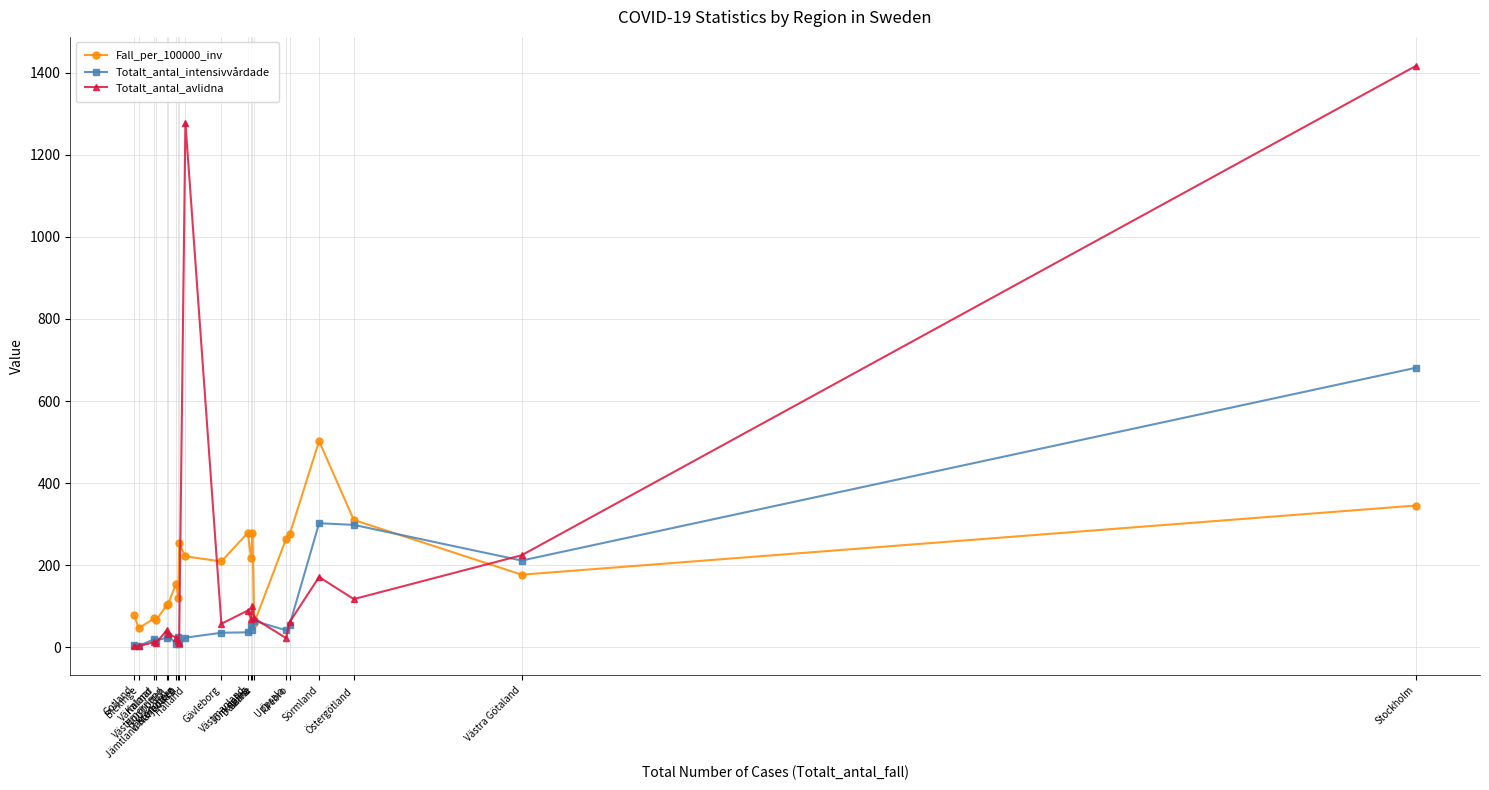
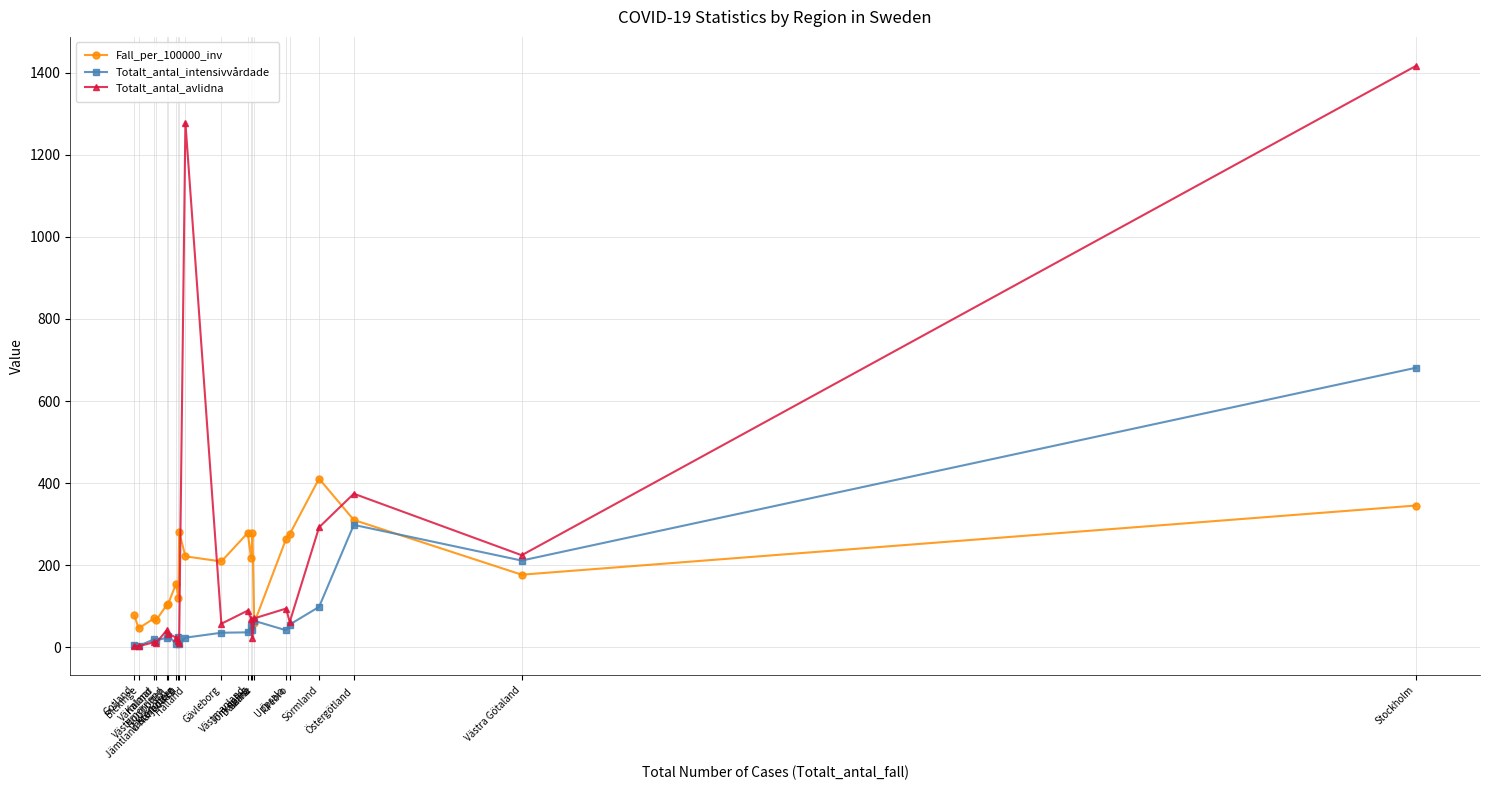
Fall_per_100000_inv, Jämtland Härjedalen: 250 -> 280
Totalt_antal_avlidna, Dalarna: 100 -> 20
Totalt_antal_avlidna, Uppsala: 20 -> 90
Fall_per_100000_inv, Sörmland: 500 -> 410
Totalt_antal_intensivvårdade, Sörmland: 300 -> 100
Totalt_antal_avlidna, Sörmland: 170 -> 290
Totalt_antal_avlidna, Östergötland: 120 -> 370
